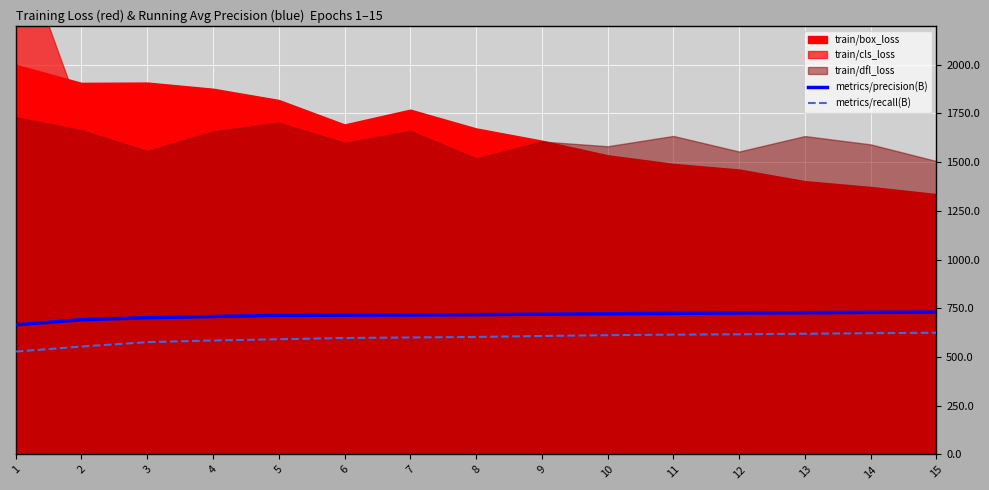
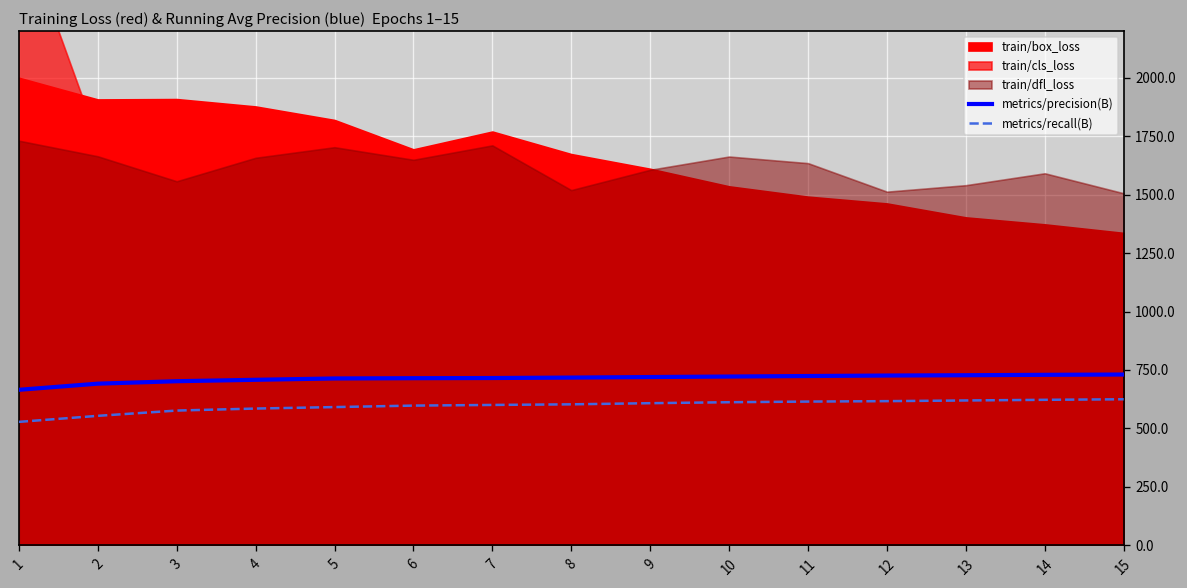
train/dfl_loss, 6: 1600 -> 1650
train/dfl_loss, 7: 1660 -> 1710
train/dfl_loss, 10: 1580 -> 1660
train/dfl_loss, 12: 1550 -> 1510
train/dfl_loss, 13: 1630 -> 1540
